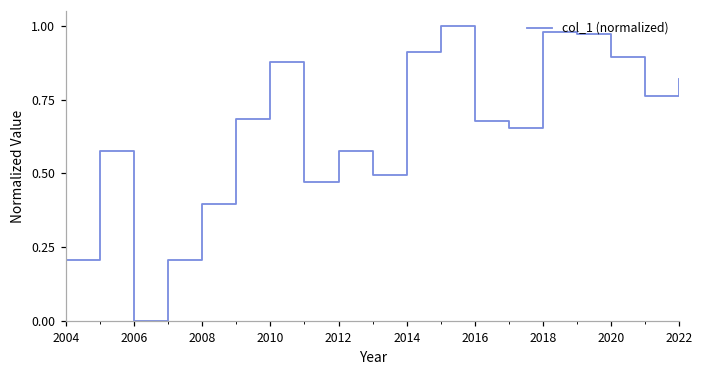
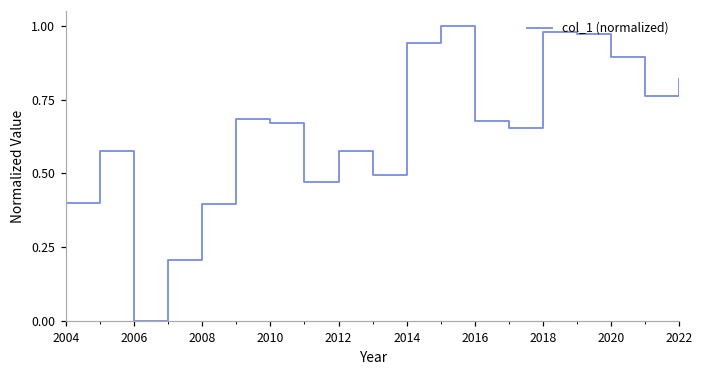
2004: 0.21 -> 0.40
2010: 0.88 -> 0.67
2014: 0.91 -> 0.94
